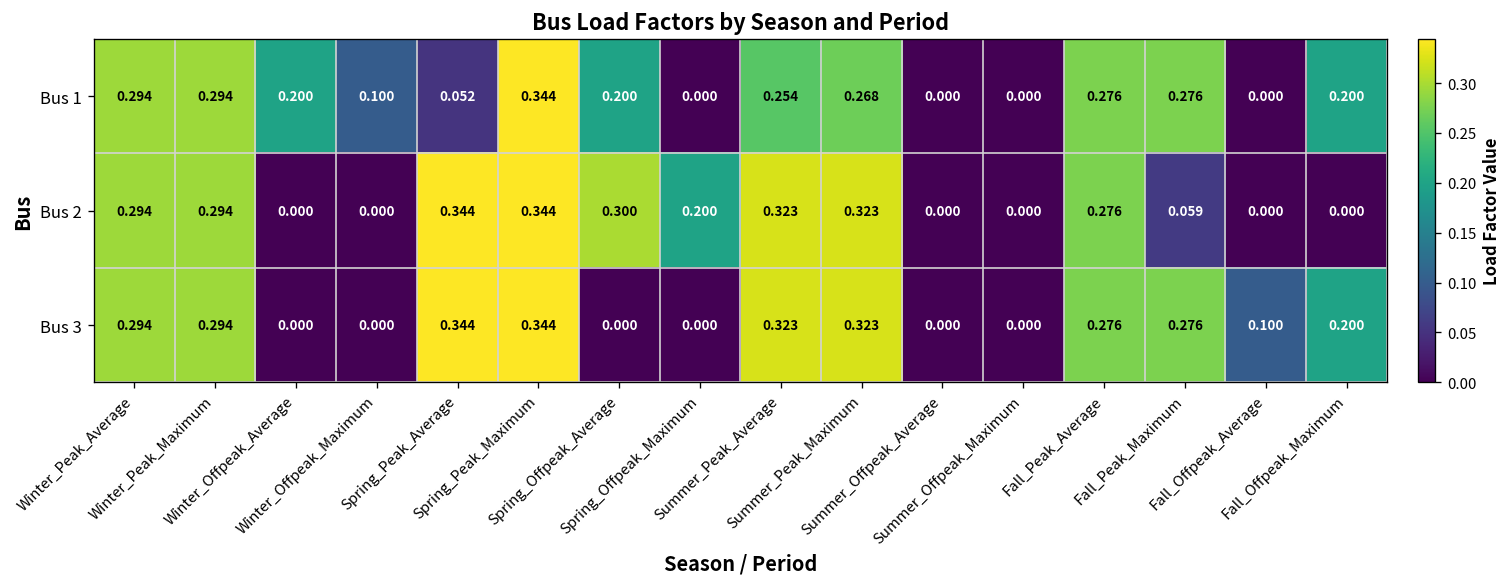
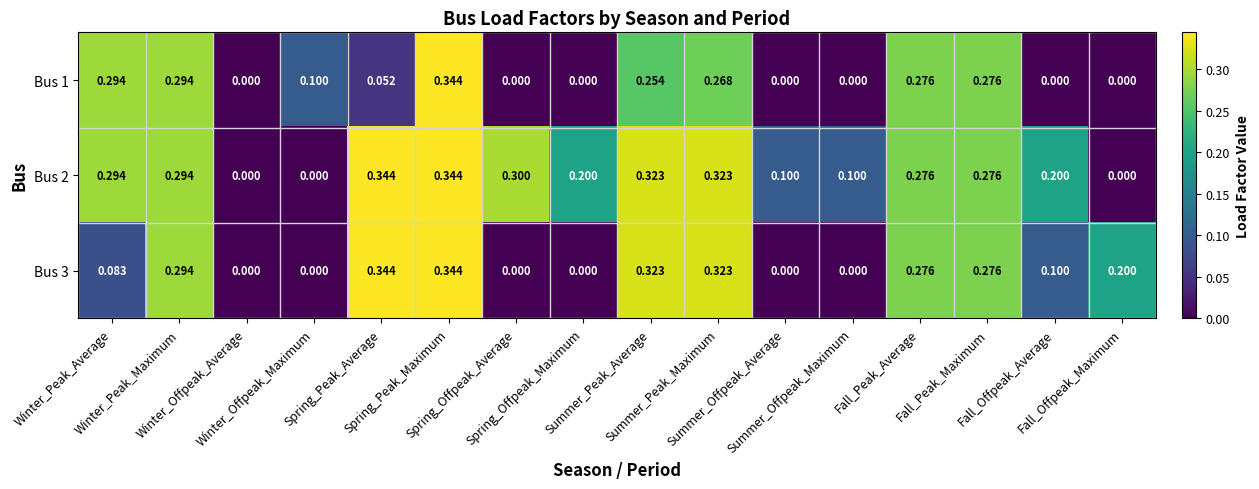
Bus 1, Winter_Offpeak_Average: 0.200 -> 0.000
Bus 1, Spring_Offpeak_Average: 0.200 -> 0.000
Bus 1, Fall_Offpeak_Maximum: 0.200 -> 0.000
Bus 2, Summer_Offpeak_Average: 0.000 -> 0.100
Bus 2, Summer_Offpeak_Maximum: 0.000 -> 0.100
Bus 2, Fall_Peak_Maximum: 0.059 -> 0.276
Bus 2, Fall_Offpeak_Average: 0.000 -> 0.200
Bus 3, Winter_Peak_Average: 0.294 -> 0.083
